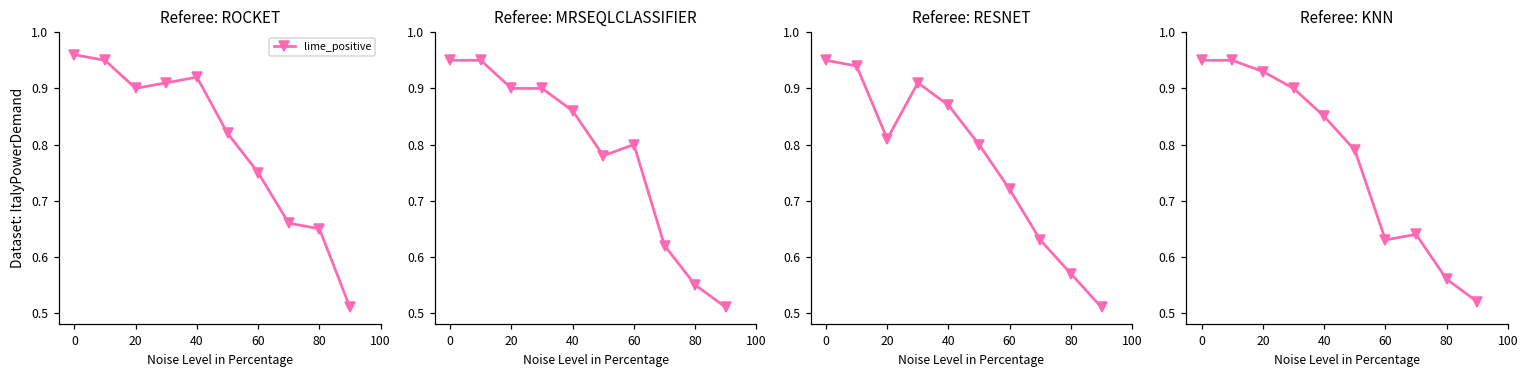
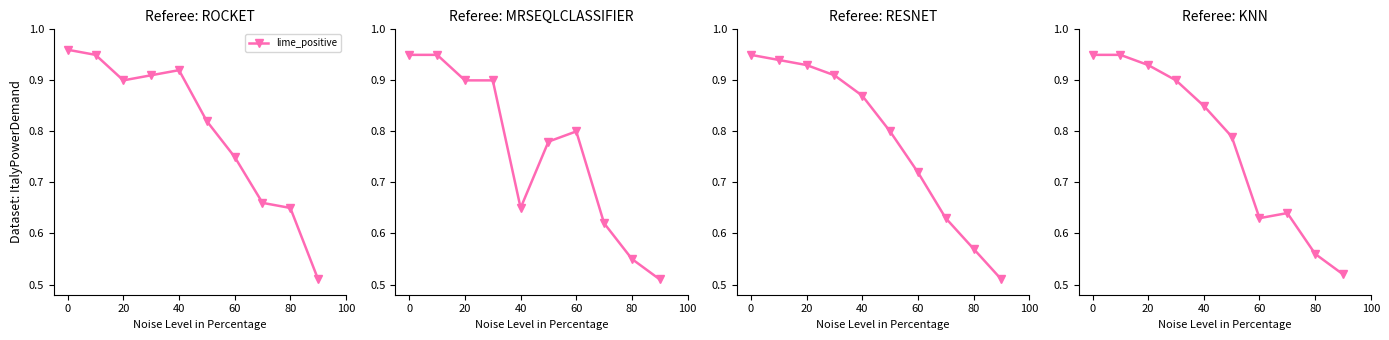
Referee: MRSEQLCLASSIFIER, 40: 0.86 -> 0.65
Referee: RESNET, 20: 0.81 -> 0.93
